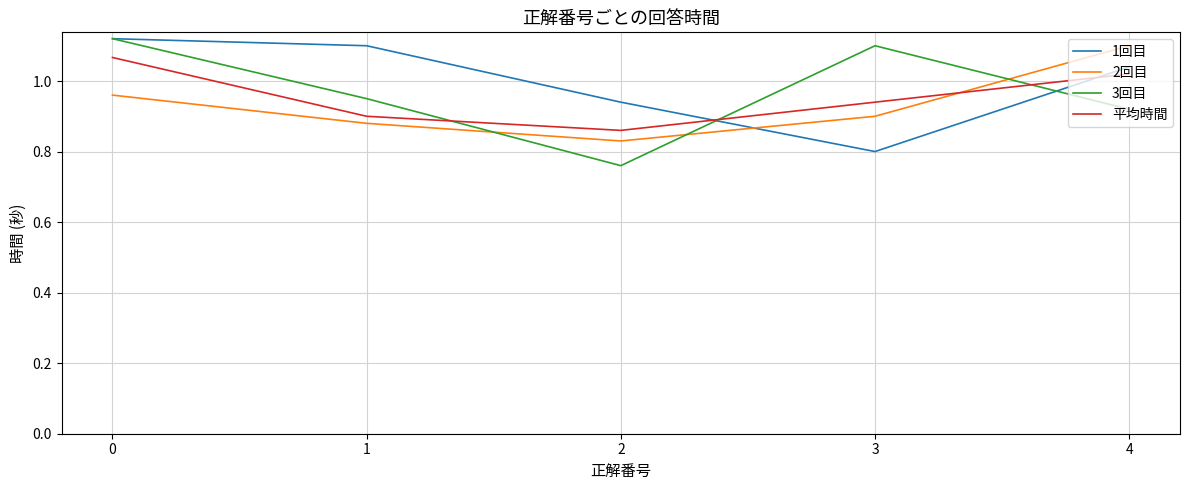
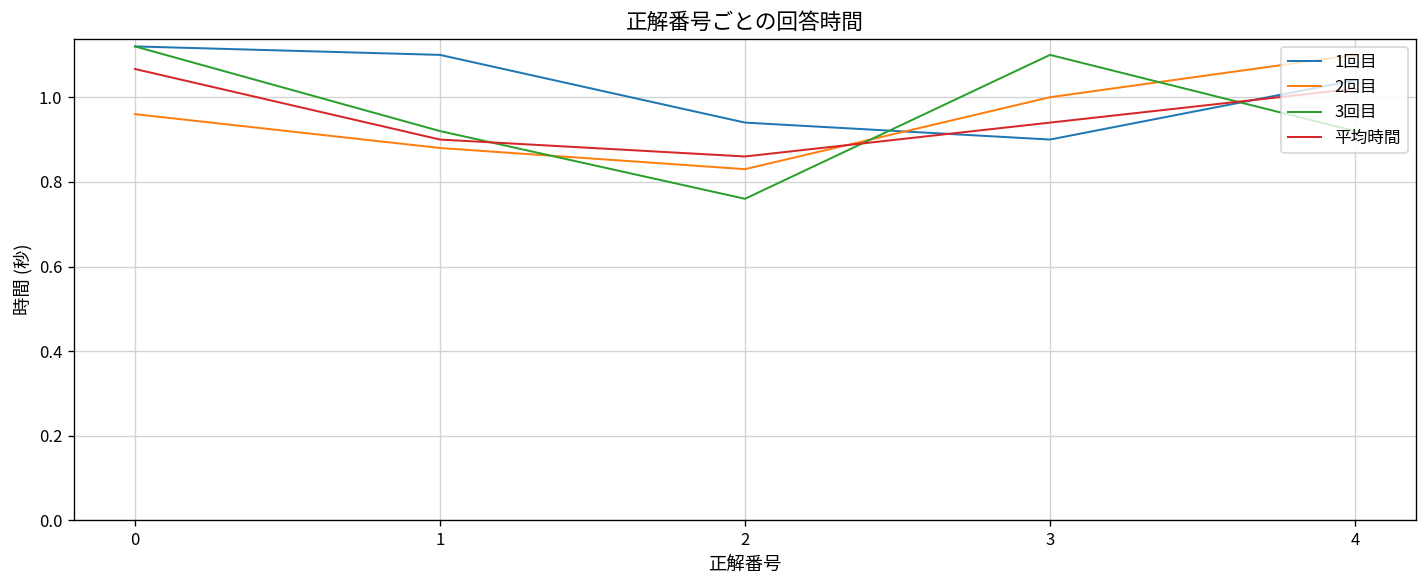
3回目, 1: 0.95 -> 0.92
1回目, 3: 0.8 -> 0.9
2回目, 3: 0.9 -> 1.0
